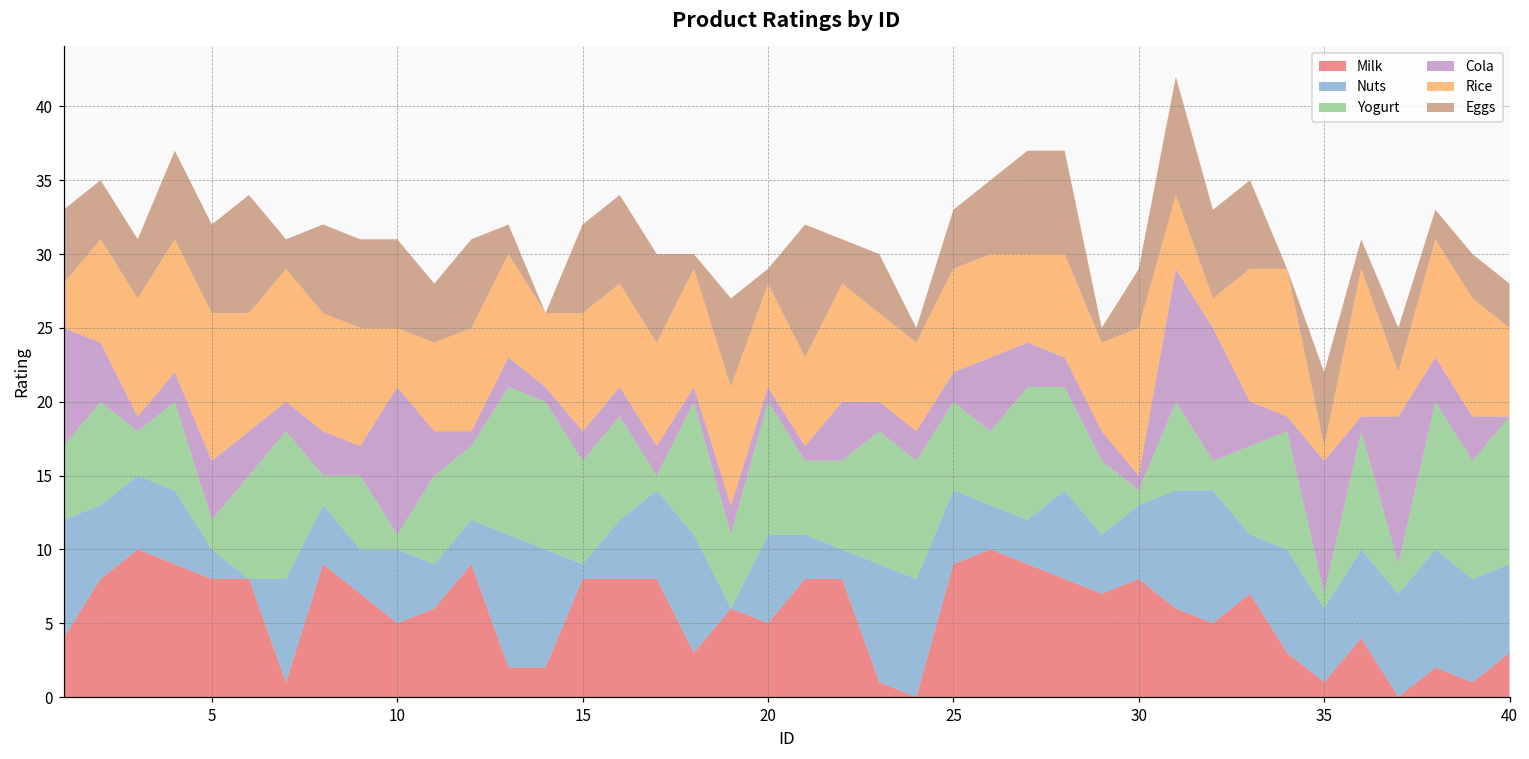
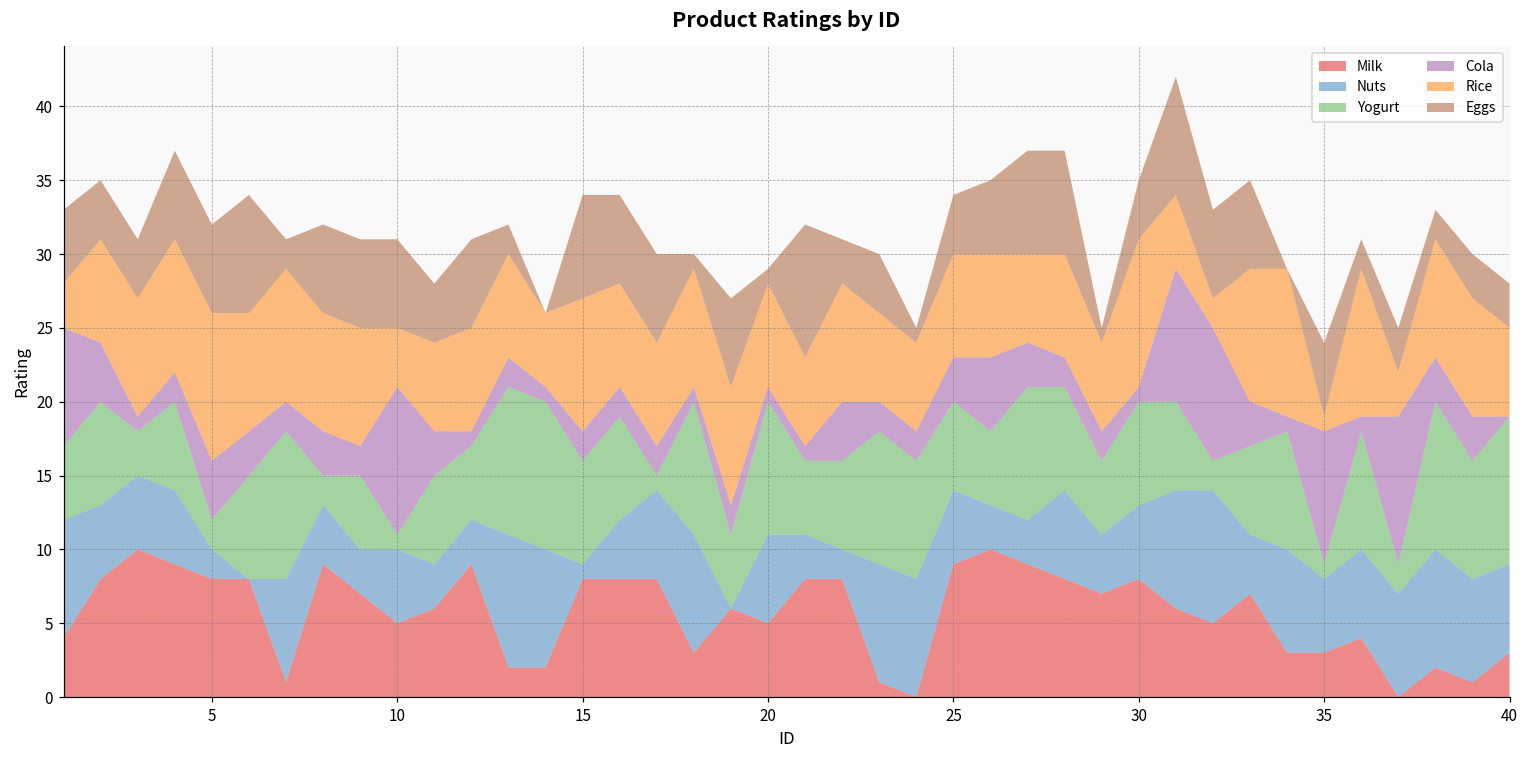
Rice, 15: 8 -> 9
Eggs, 15: 6 -> 7
Cola, 25: 2 -> 3
Yogurt, 30: 1 -> 7
Milk, 35: 1 -> 3
